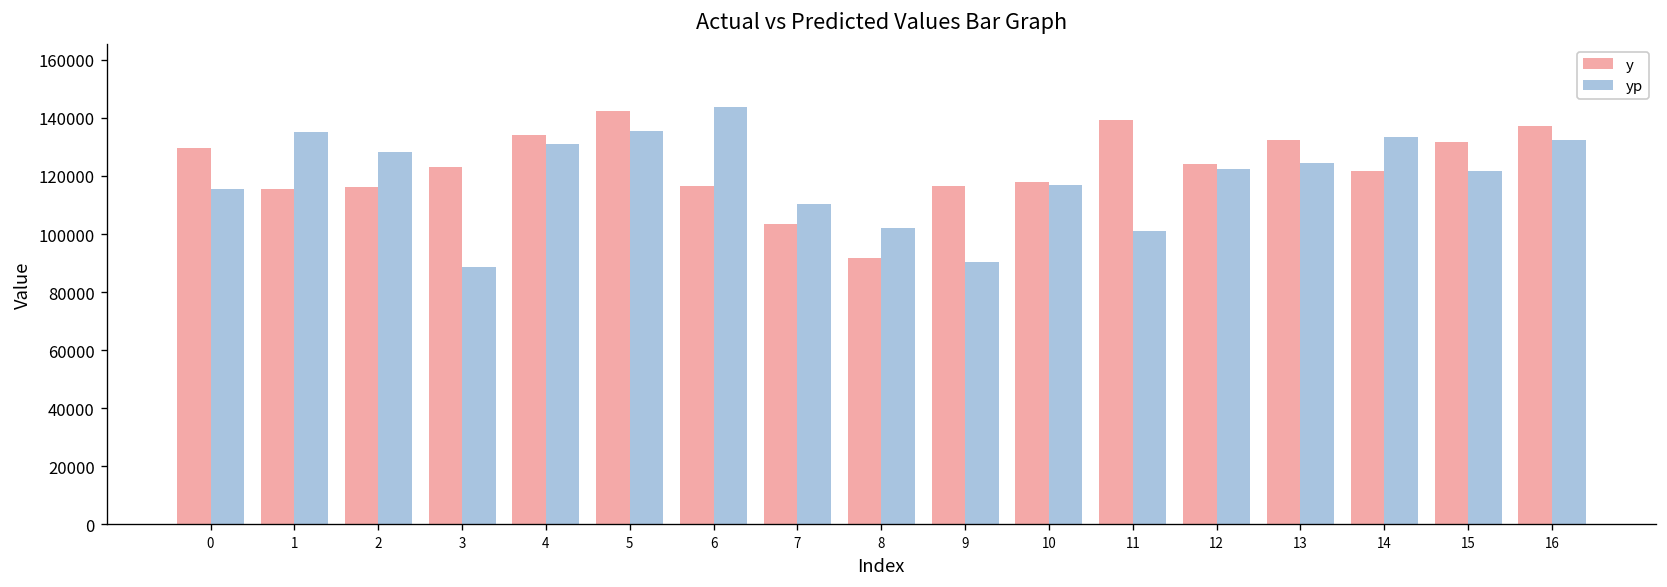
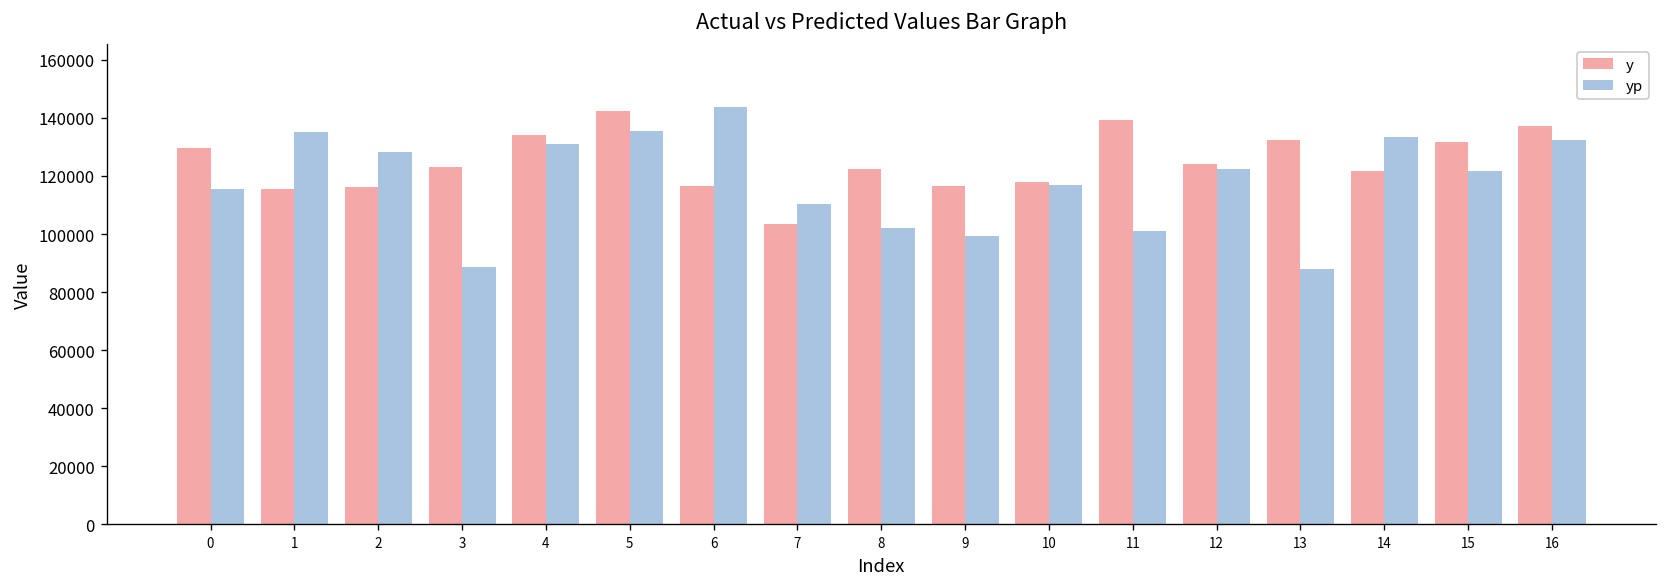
y, 8: 92000 -> 122000
yp, 9: 90000 -> 99000
yp, 13: 124000 -> 88000
